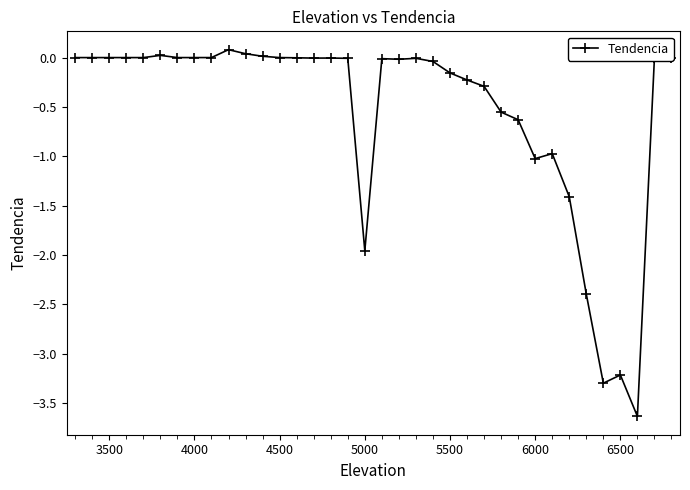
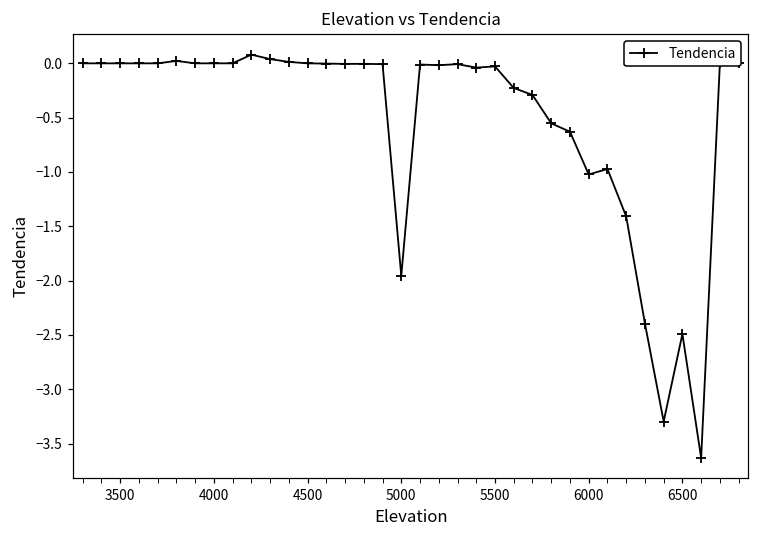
5500: -0.2 -> 0.0
6500: -3.2 -> -2.5
